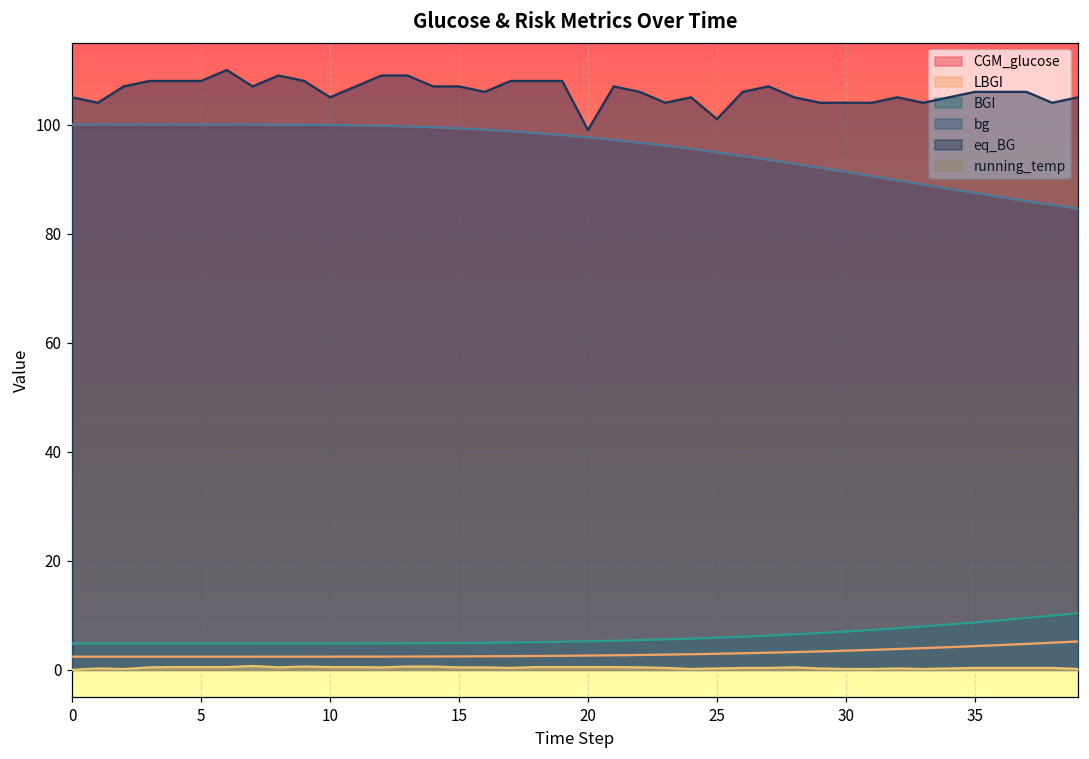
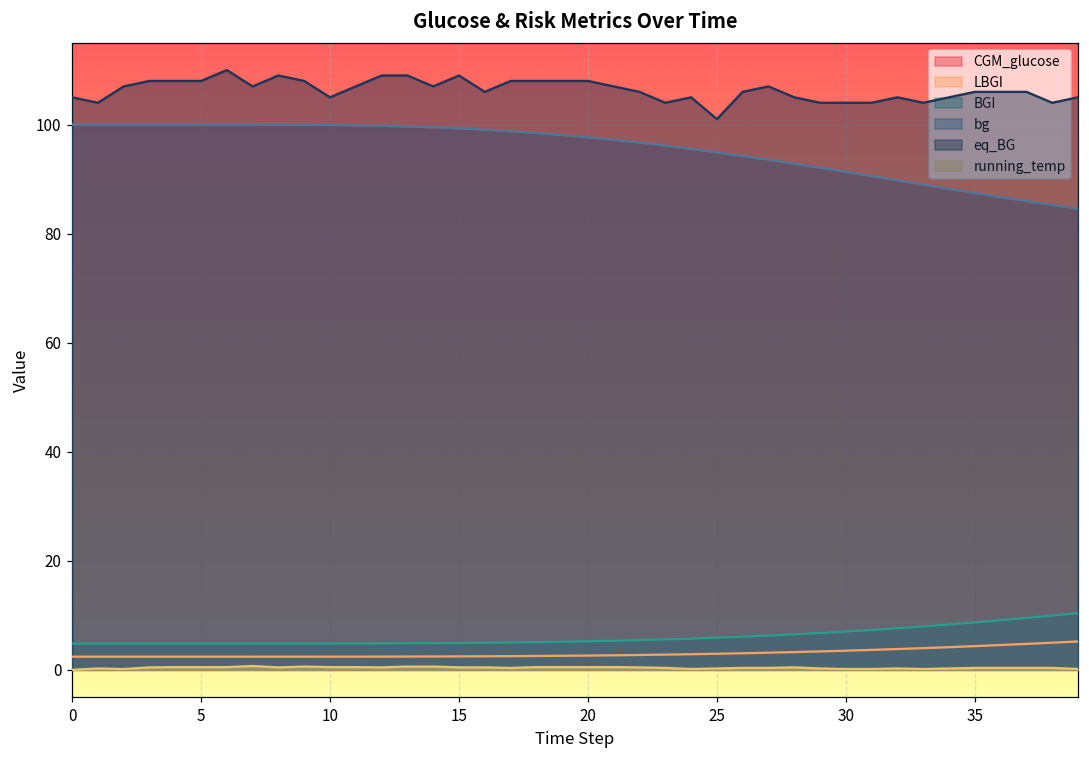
eq_BG, 15: 107 -> 109
eq_BG, 20: 99 -> 108
